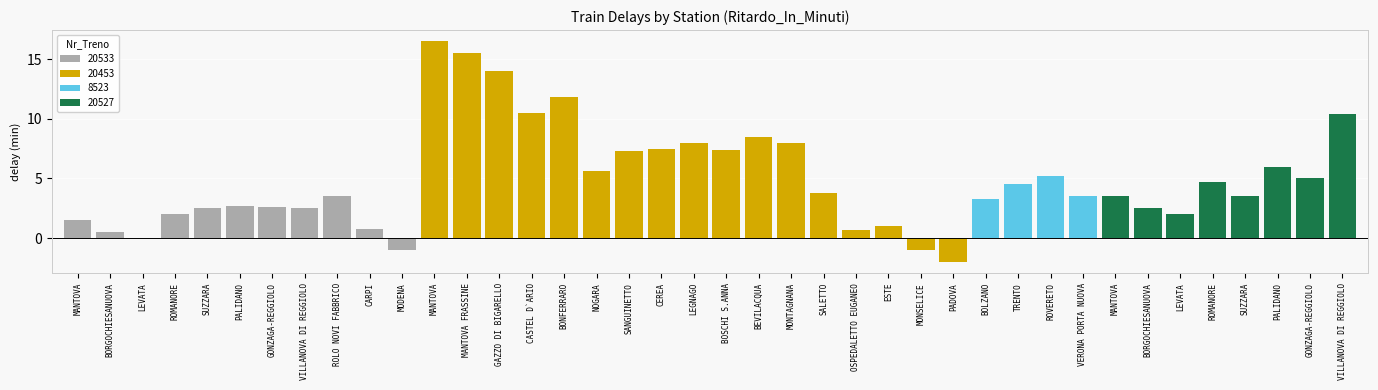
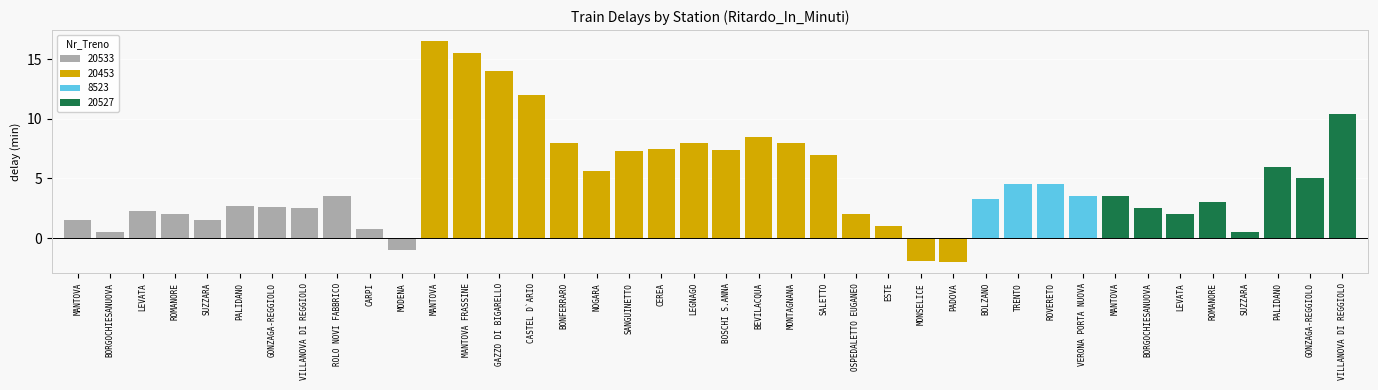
20533, LEVATA: 0.0 -> 2.3
20533, SUZZARA: 2.5 -> 1.5
20453, CASTEL D`ARIO: 10.5 -> 12.0
20453, BONFERRARO: 11.8 -> 8.0
20453, SALETTO: 3.8 -> 7.0
20453, OSPEDALETTO EUGANEO: 0.7 -> 2.0
20453, MONSELICE: -1.0 -> -1.9
8523, ROVERETO: 5.2 -> 4.5
20527, ROMANORE: 4.7 -> 3.0
20527, SUZZARA: 3.5 -> 0.5
